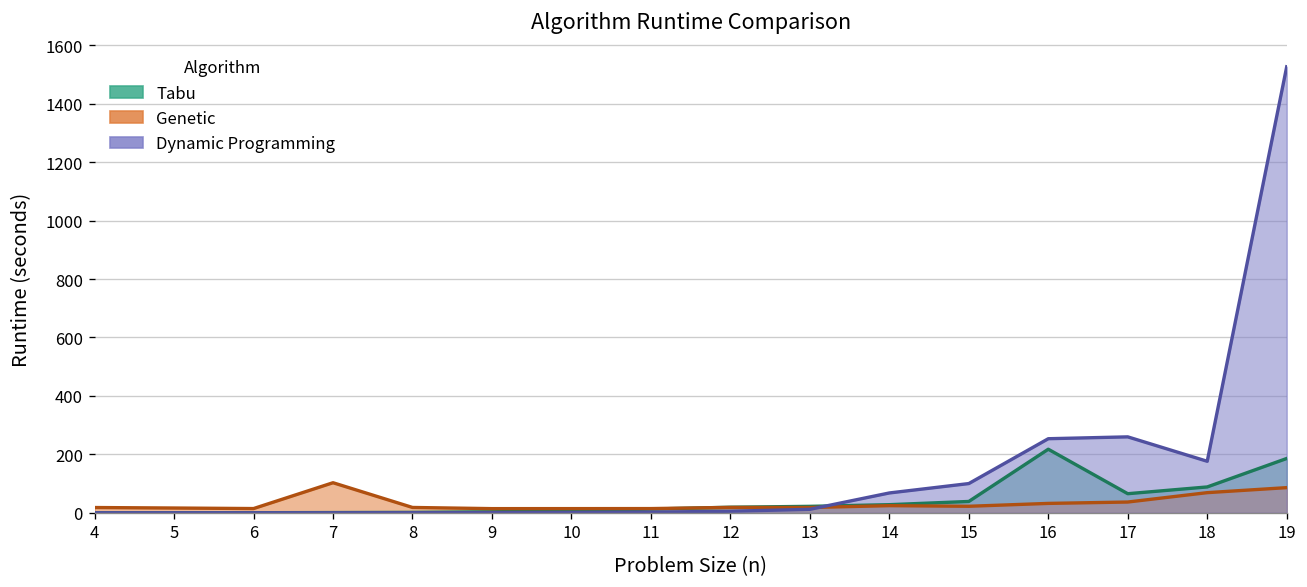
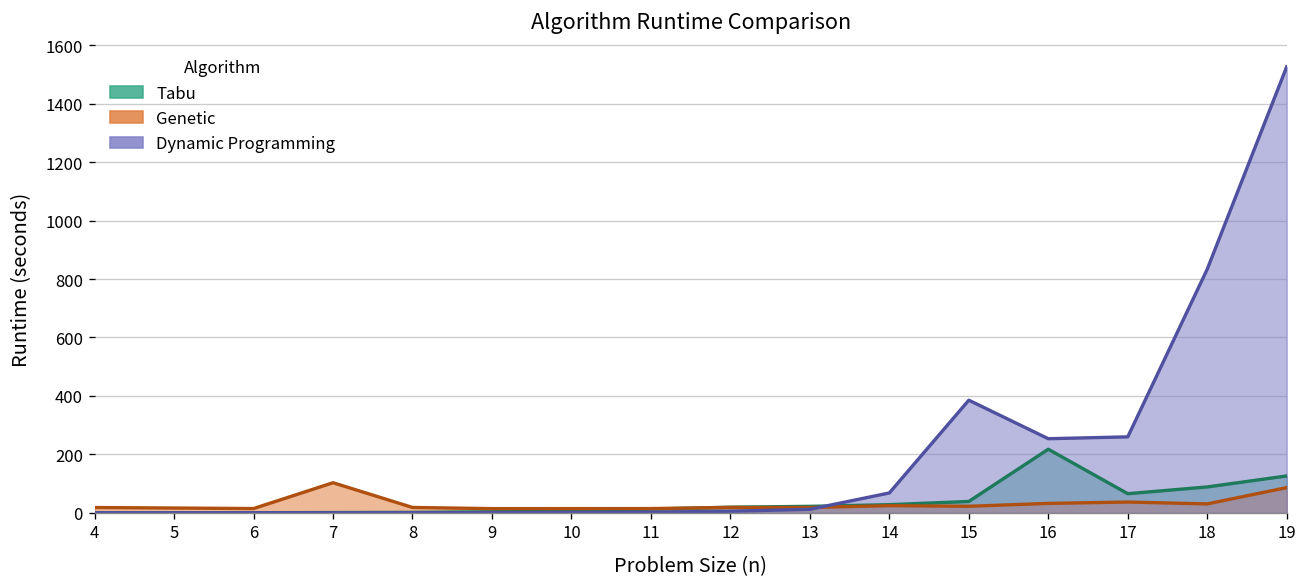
Dynamic Programming, 15: 100 -> 390
Genetic, 18: 70 -> 30
Dynamic Programming, 18: 180 -> 830
Tabu, 19: 190 -> 130
